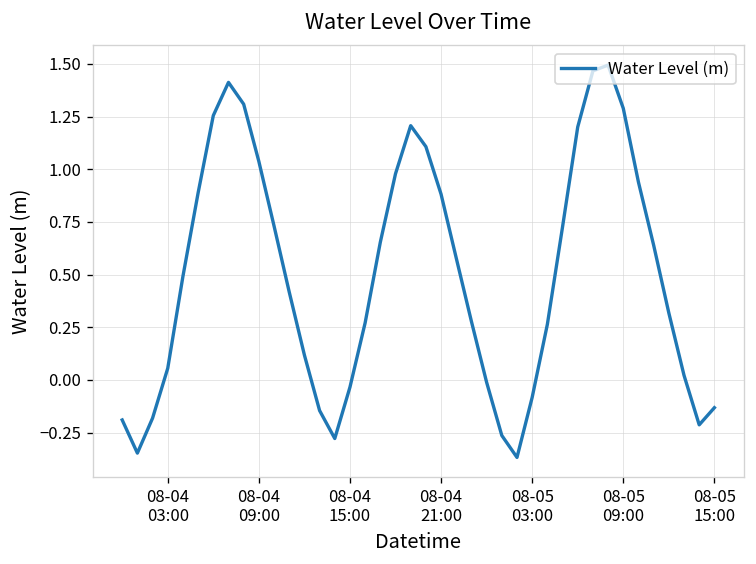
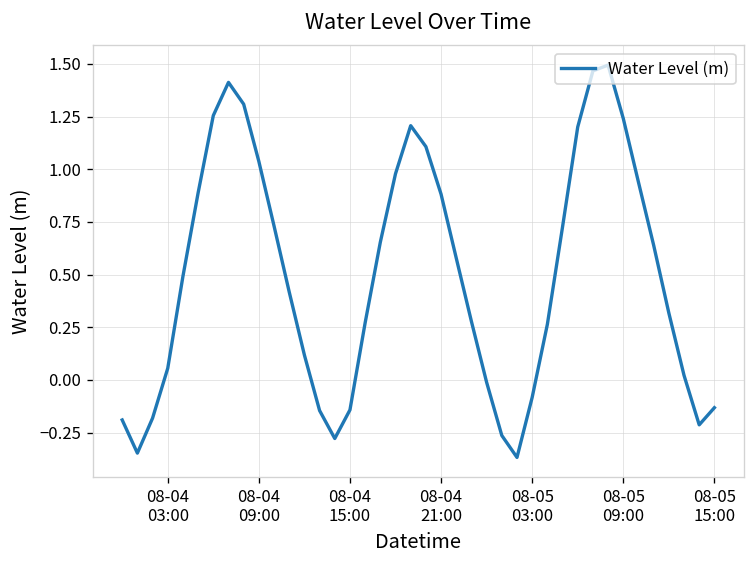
08-04 15:00: -0.03 -> -0.14
08-05 09:00: 1.29 -> 1.24
